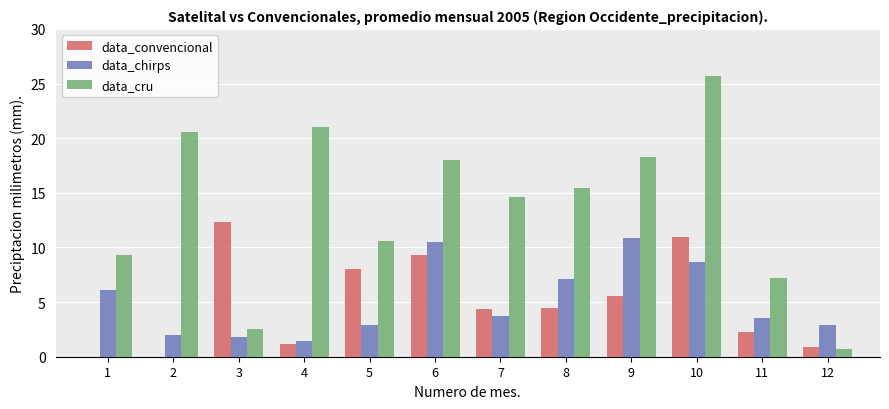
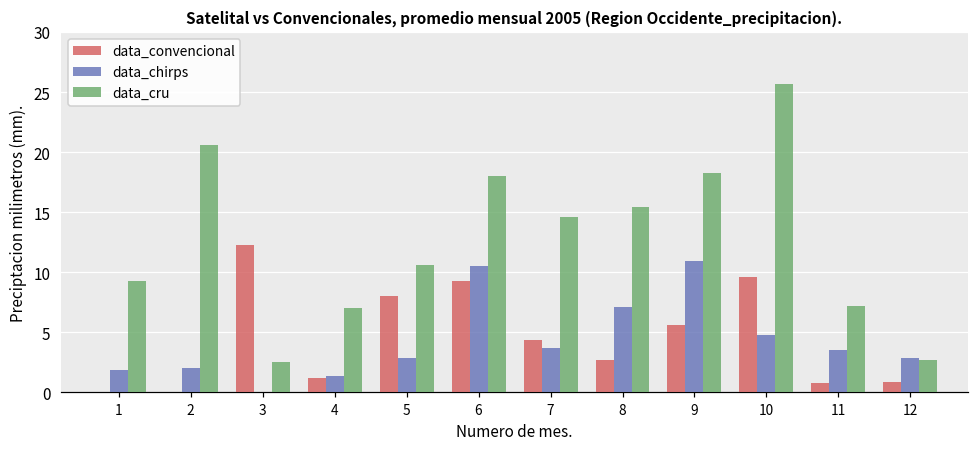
data_chirps, 1: 6.1 -> 1.9
data_chirps, 3: 1.8 -> 0.0
data_cru, 4: 21 -> 7
data_convencional, 8: 4.5 -> 2.7
data_convencional, 10: 11.0 -> 9.6
data_chirps, 10: 8.7 -> 4.8
data_convencional, 11: 2.3 -> 0.8
data_cru, 12: 0.7 -> 2.7
